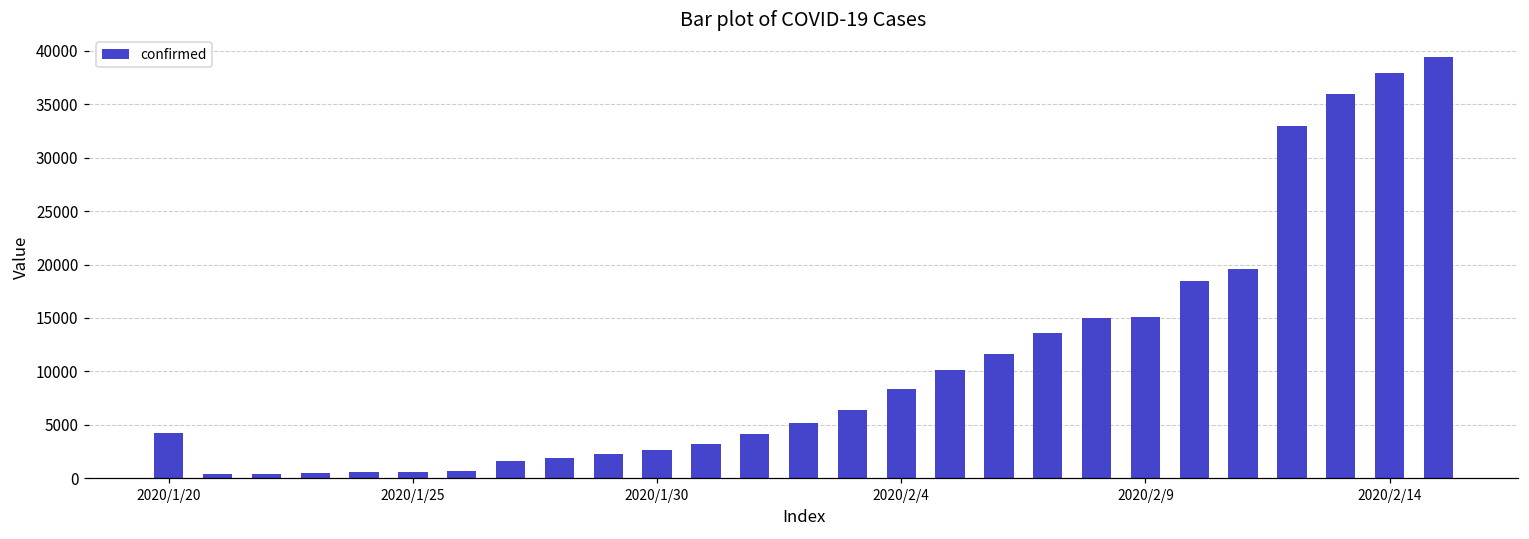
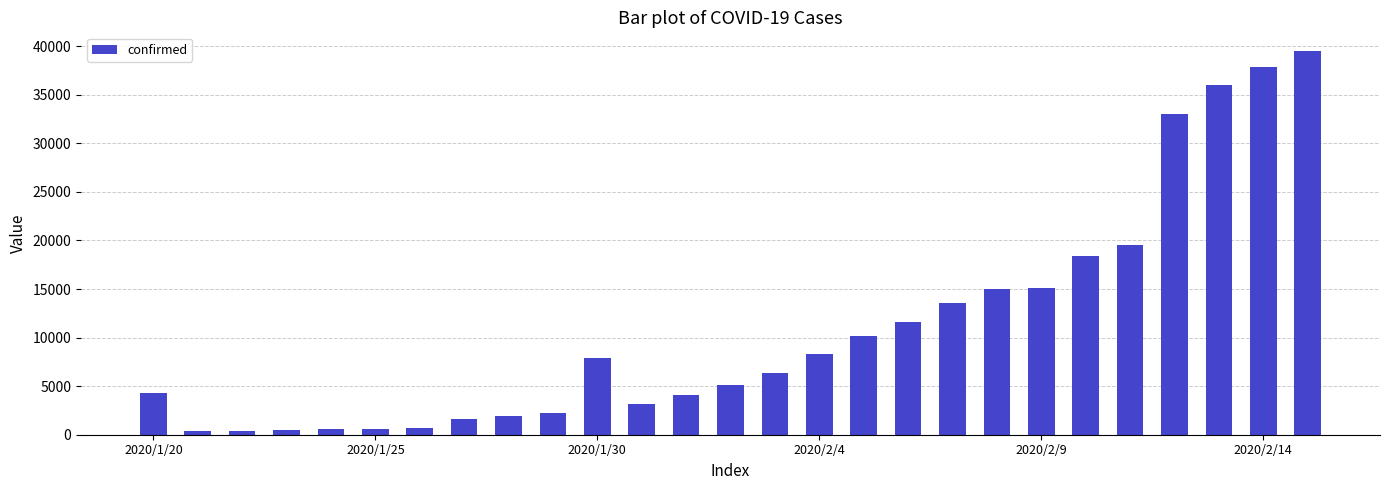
2020/1/30: 3000 -> 8000
